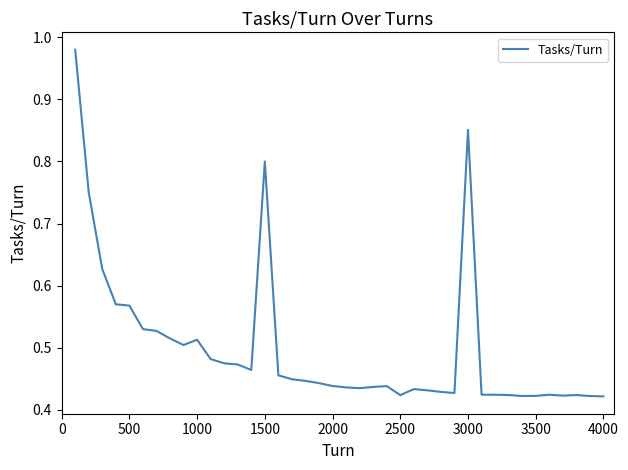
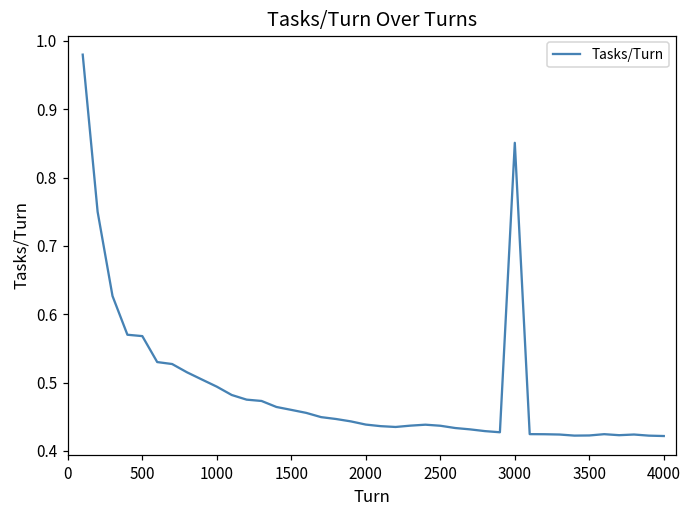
1000: 0.51 -> 0.49
1500: 0.80 -> 0.46
2500: 0.42 -> 0.44
